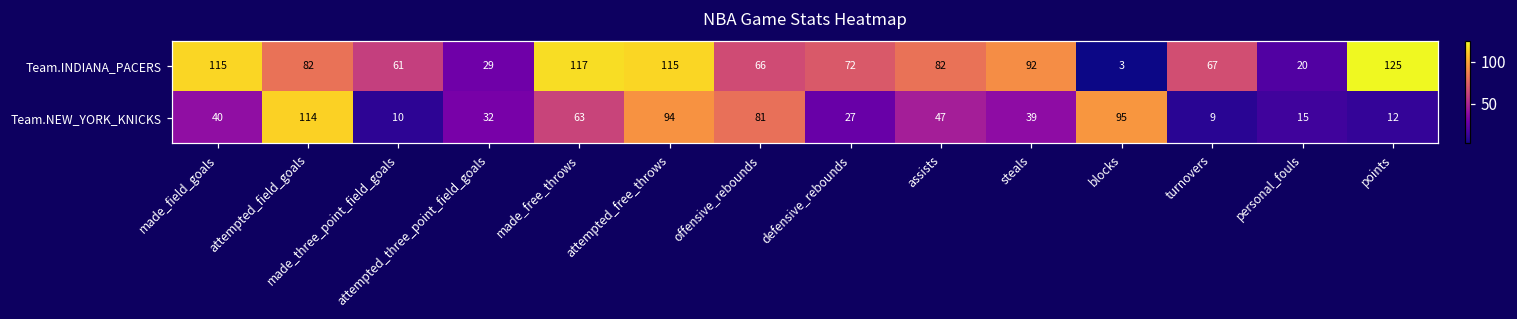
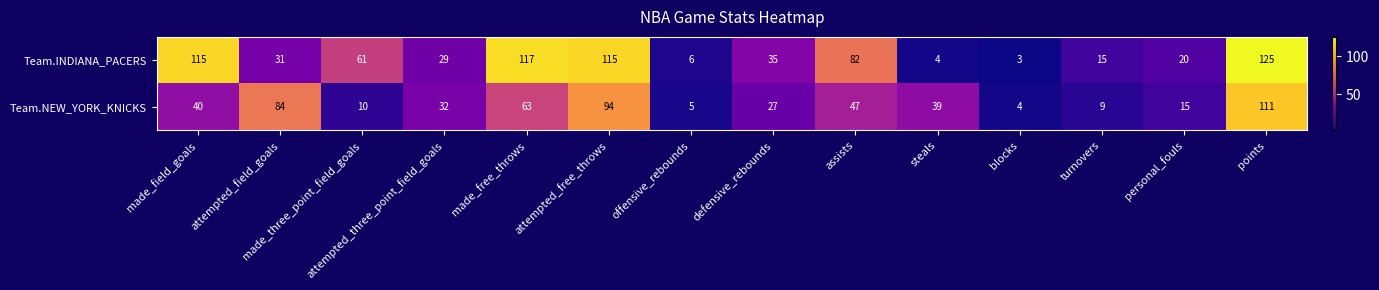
Team.INDIANA_PACERS, attempted_field_goals: 82 -> 31
Team.INDIANA_PACERS, offensive_rebounds: 66 -> 6
Team.INDIANA_PACERS, defensive_rebounds: 72 -> 35
Team.INDIANA_PACERS, steals: 92 -> 4
Team.INDIANA_PACERS, turnovers: 67 -> 15
Team.NEW_YORK_KNICKS, attempted_field_goals: 114 -> 84
Team.NEW_YORK_KNICKS, offensive_rebounds: 81 -> 5
Team.NEW_YORK_KNICKS, blocks: 95 -> 4
Team.NEW_YORK_KNICKS, points: 12 -> 111
